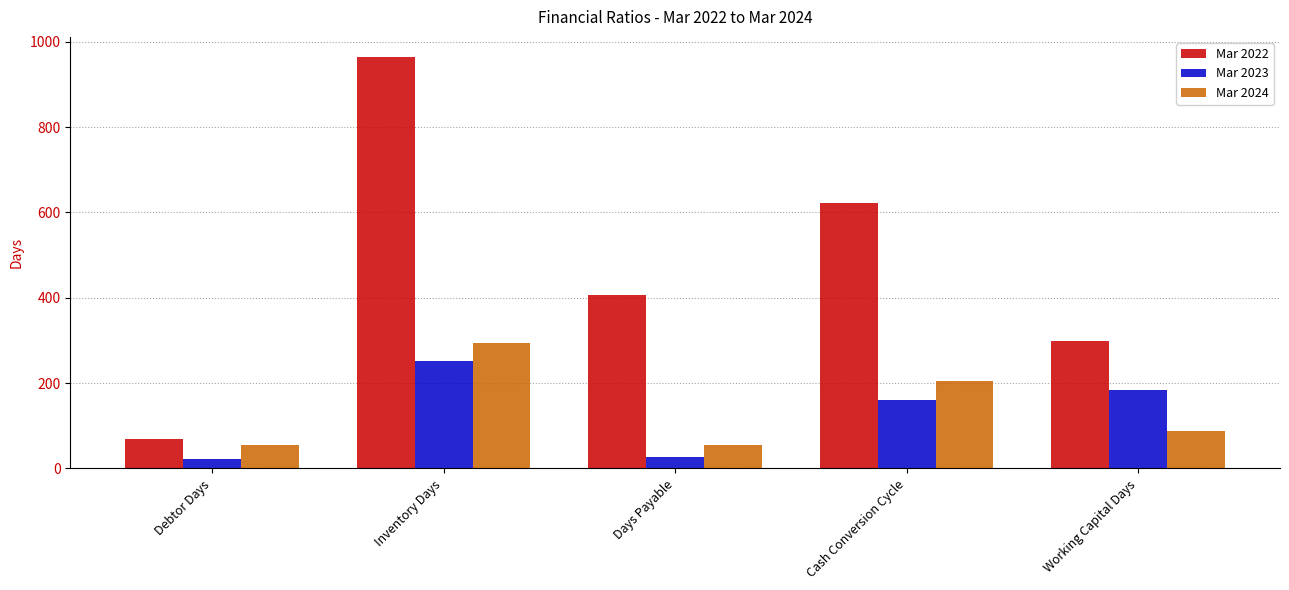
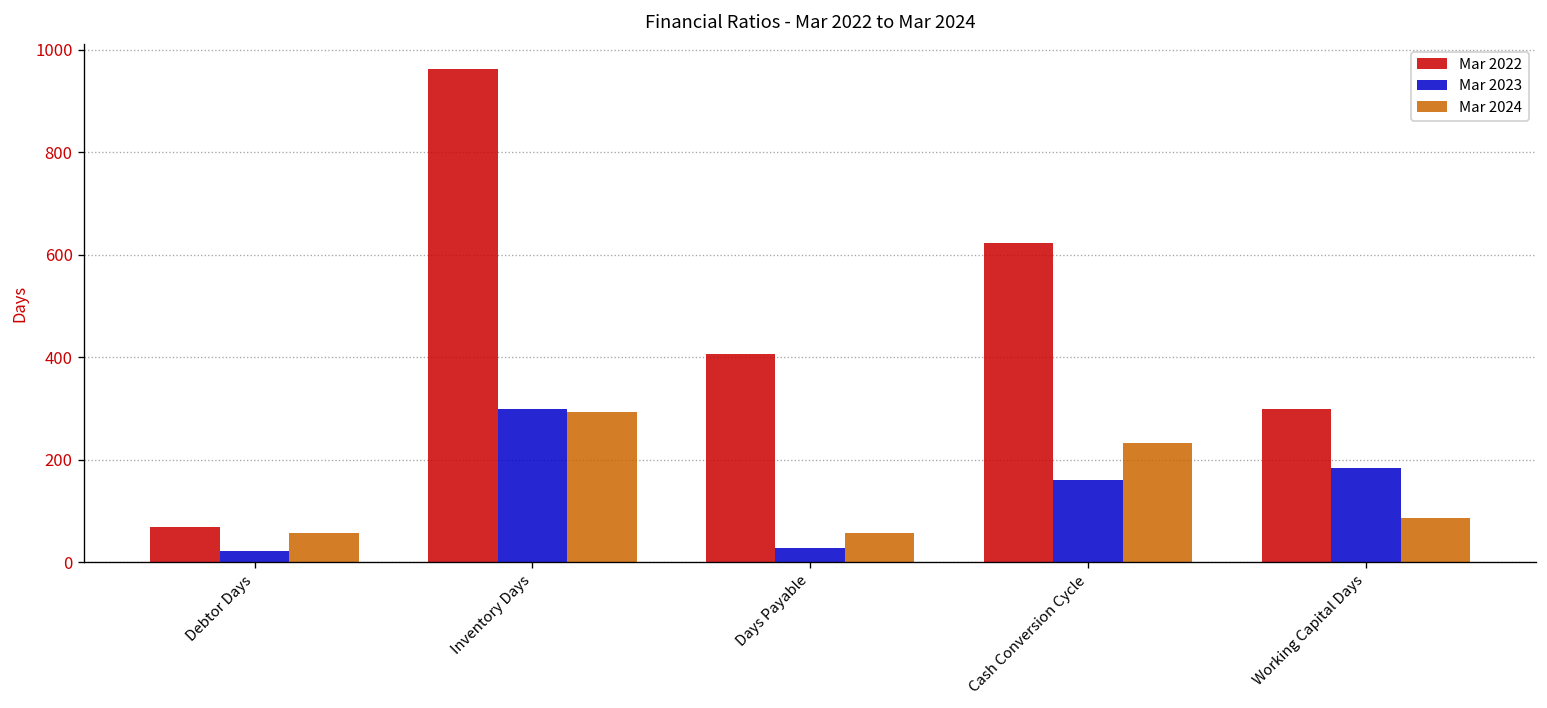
Mar 2023, Inventory Days: 250 -> 300
Mar 2024, Cash Conversion Cycle: 210 -> 230
